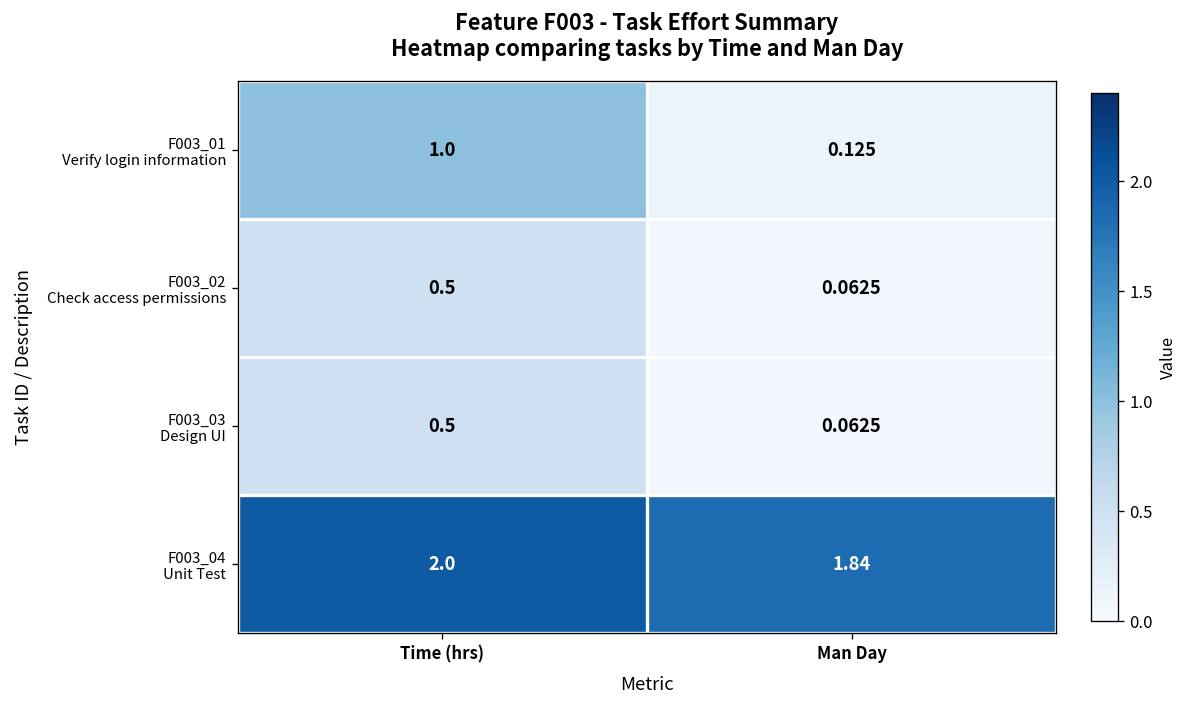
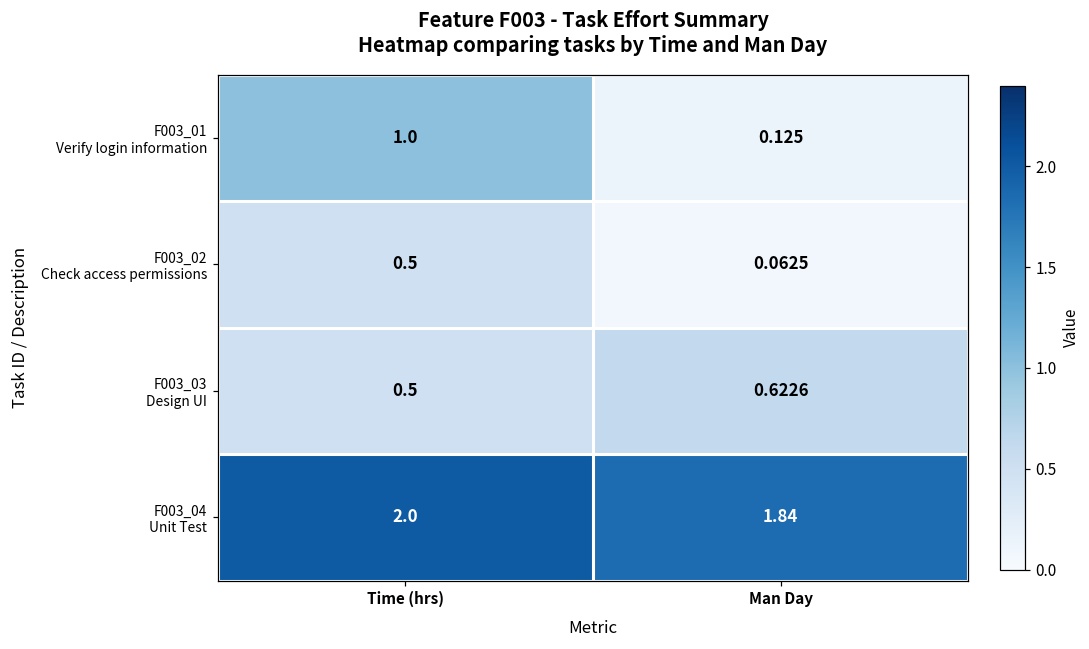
F003_03 Design UI, Man Day: 0.0625 -> 0.6226
